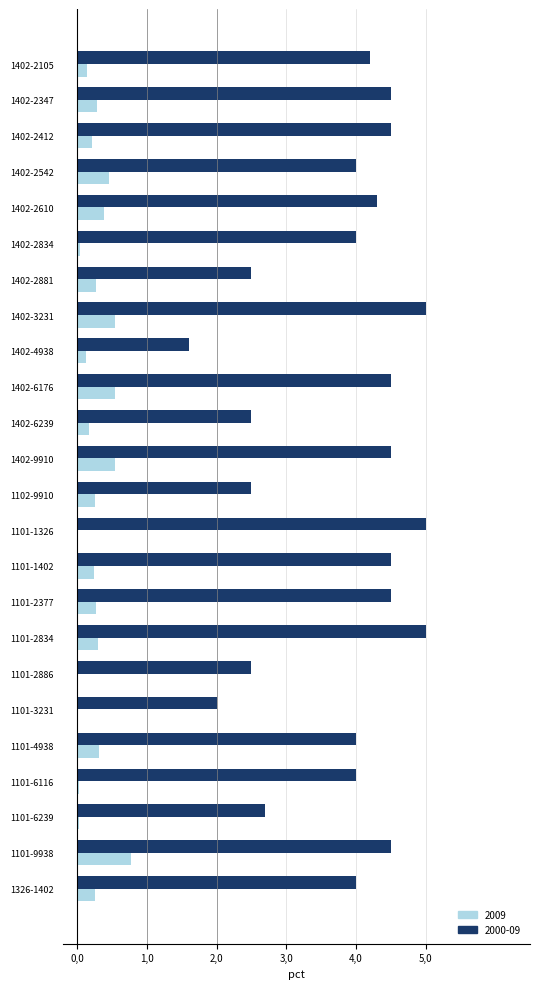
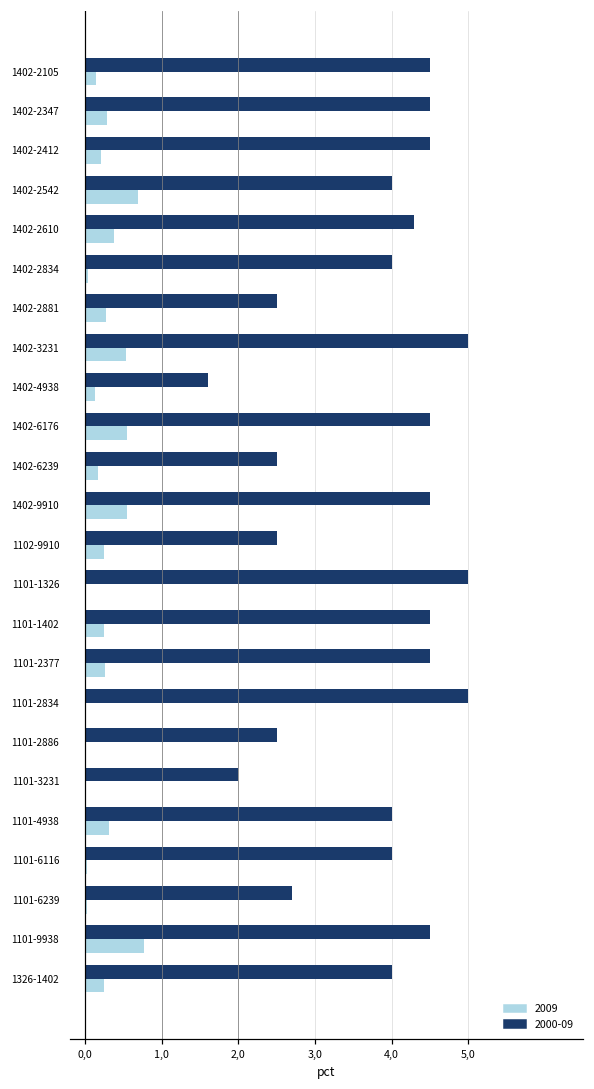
2000-09, 1402-2105: 42 -> 45
2009, 1402-2542: 5 -> 7
2009, 1101-2834: 3 -> 0
